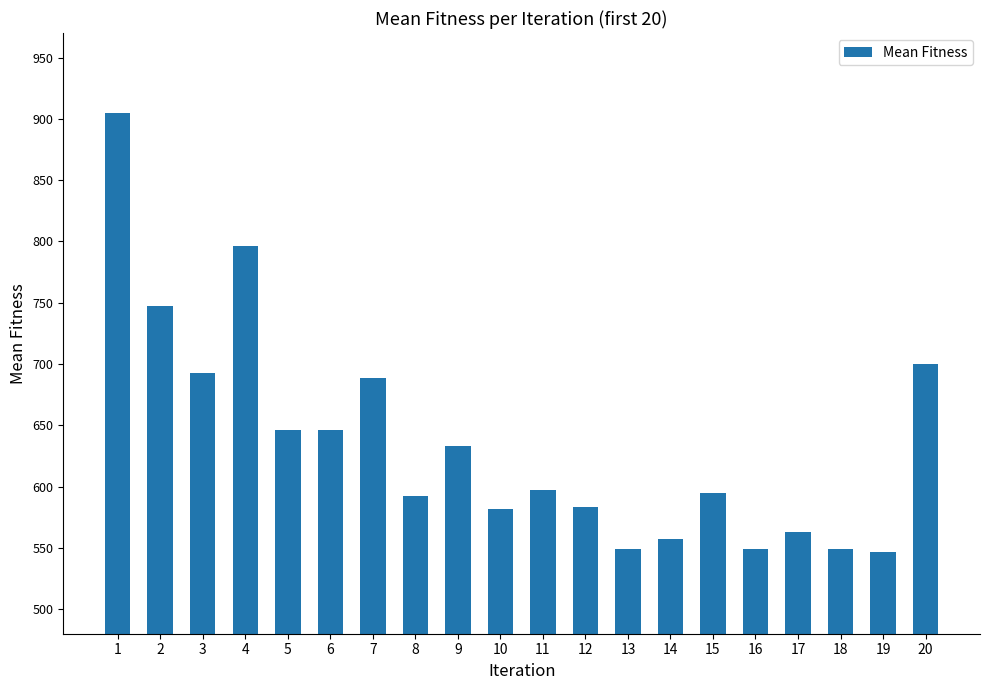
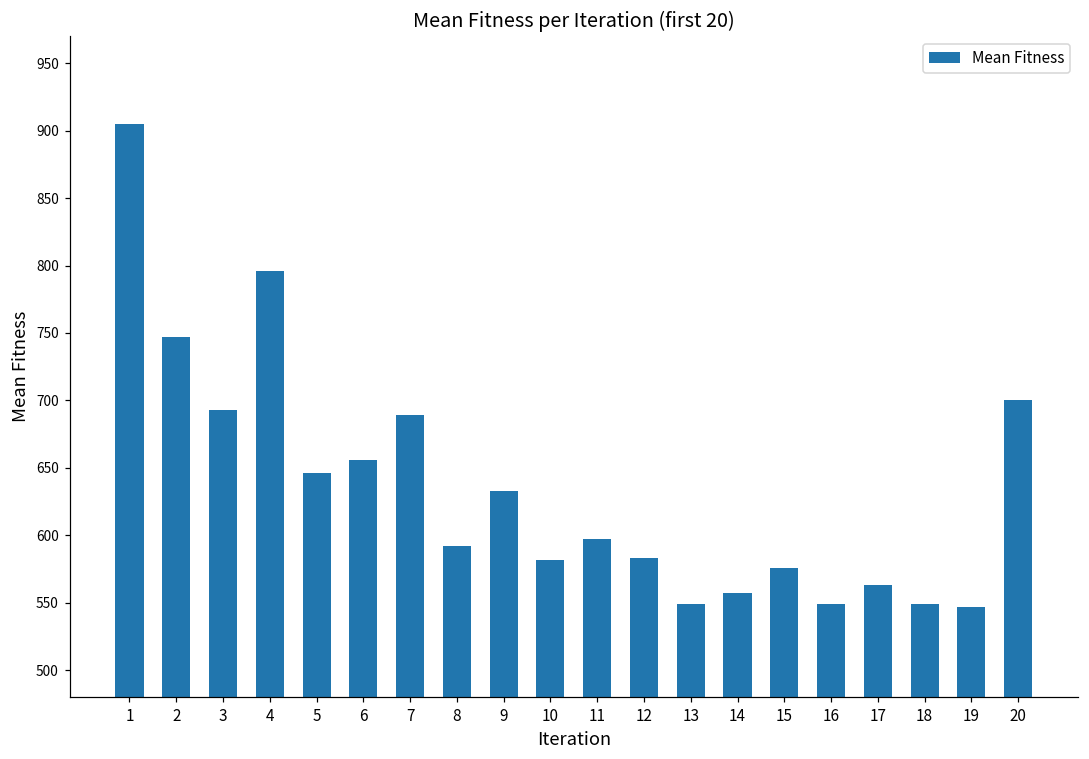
6: 646 -> 656
15: 595 -> 576
